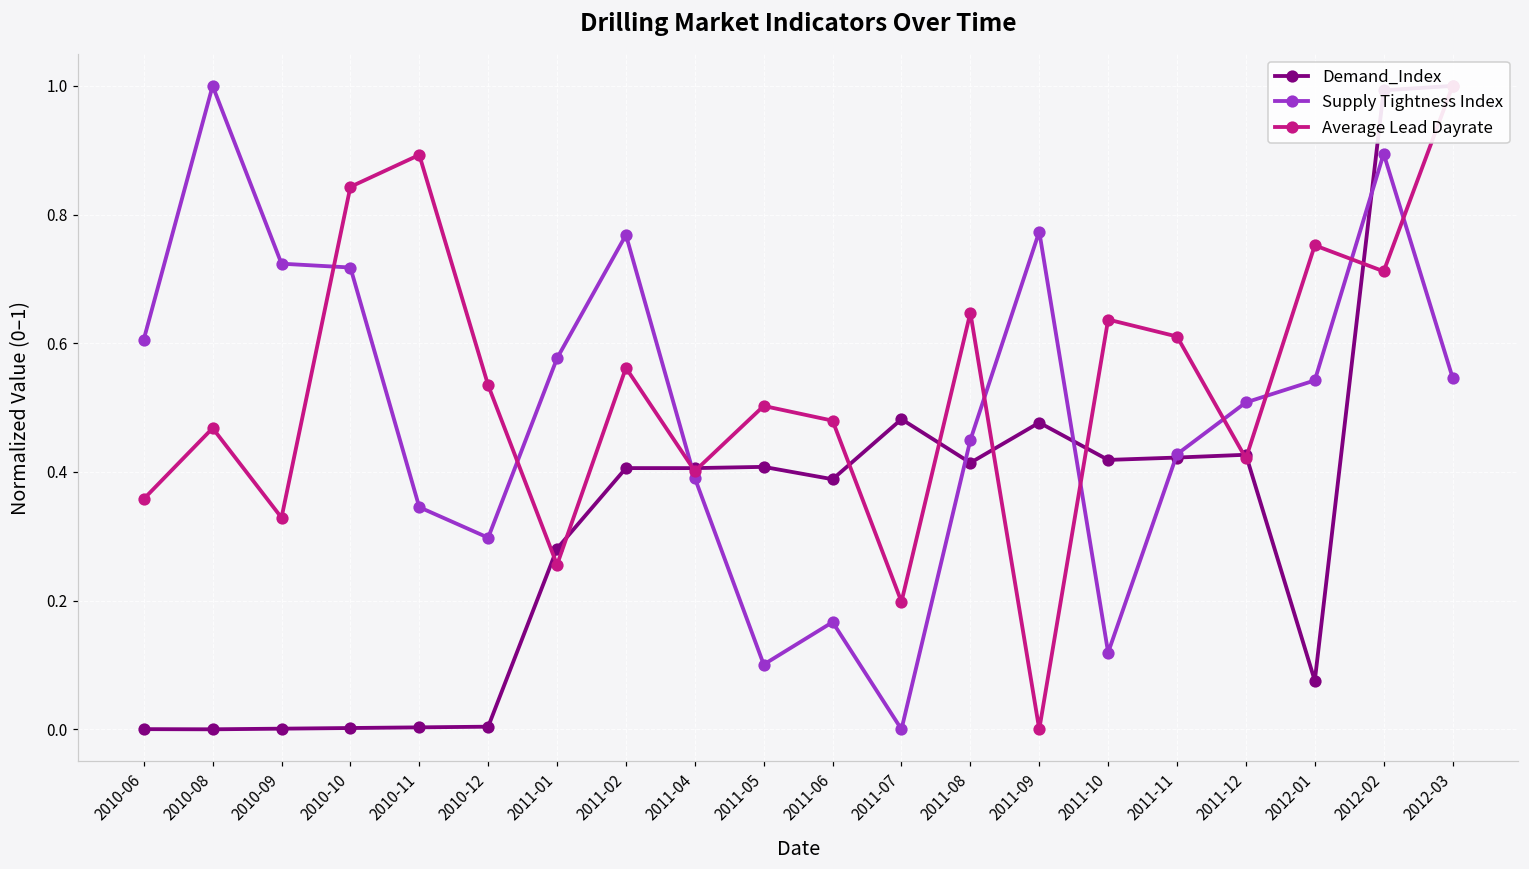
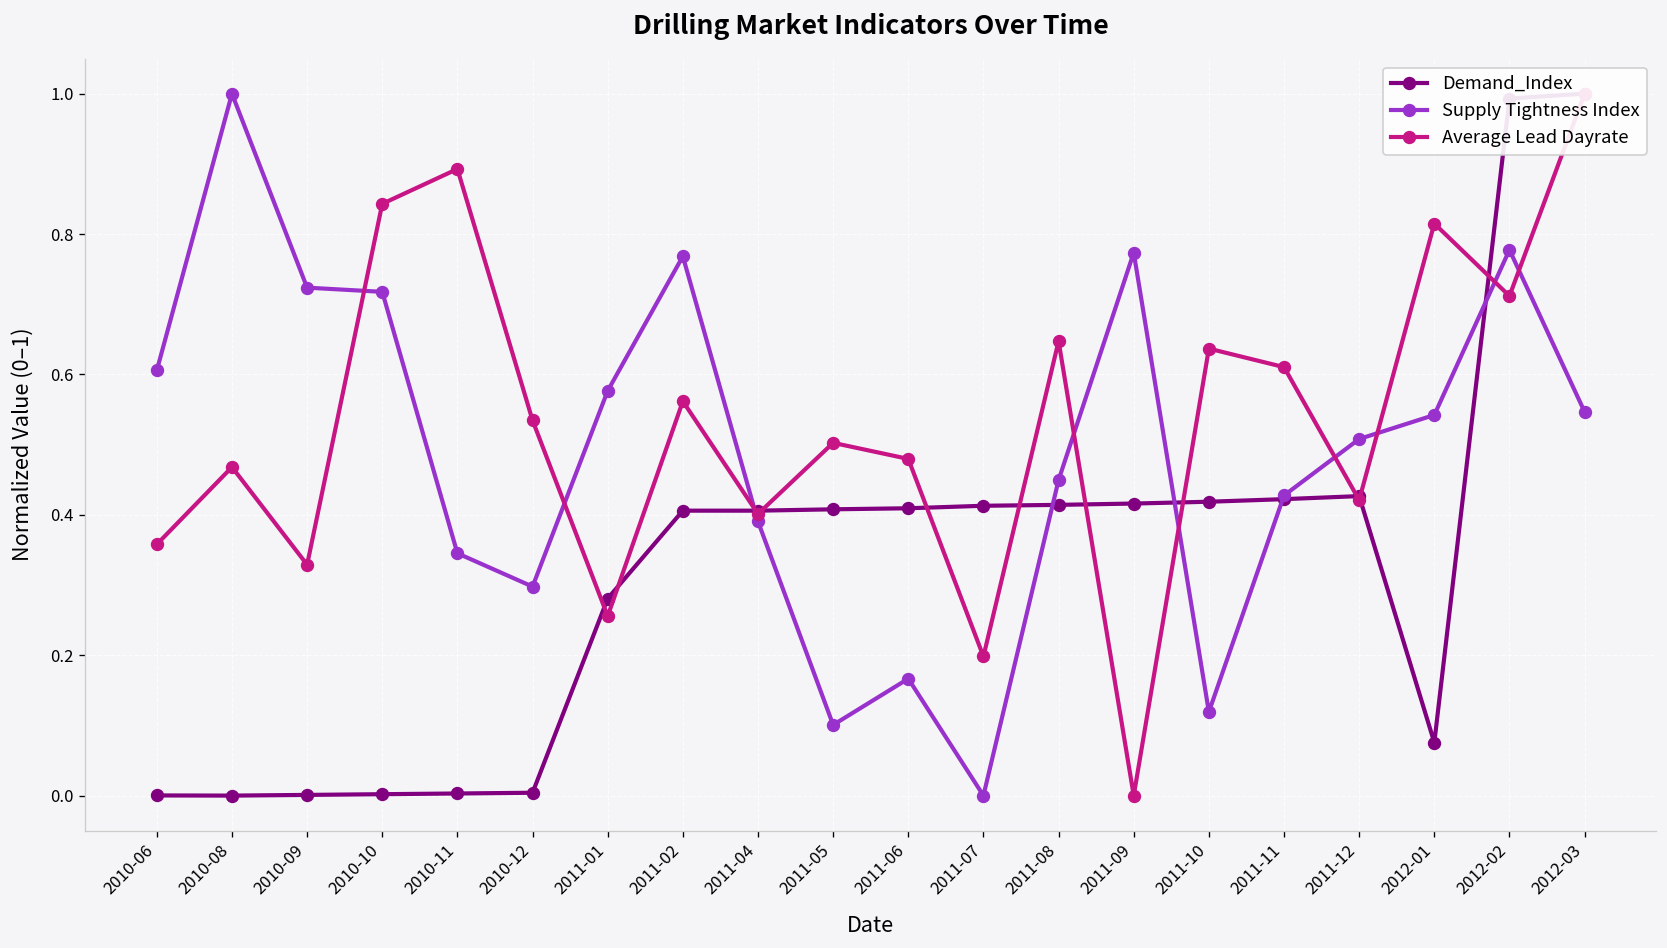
Demand_Index, 2011-06: 0.39 -> 0.41
Demand_Index, 2011-07: 0.48 -> 0.41
Demand_Index, 2011-09: 0.48 -> 0.42
Average Lead Dayrate, 2012-01: 0.75 -> 0.82
Supply Tightness Index, 2012-02: 0.89 -> 0.78
